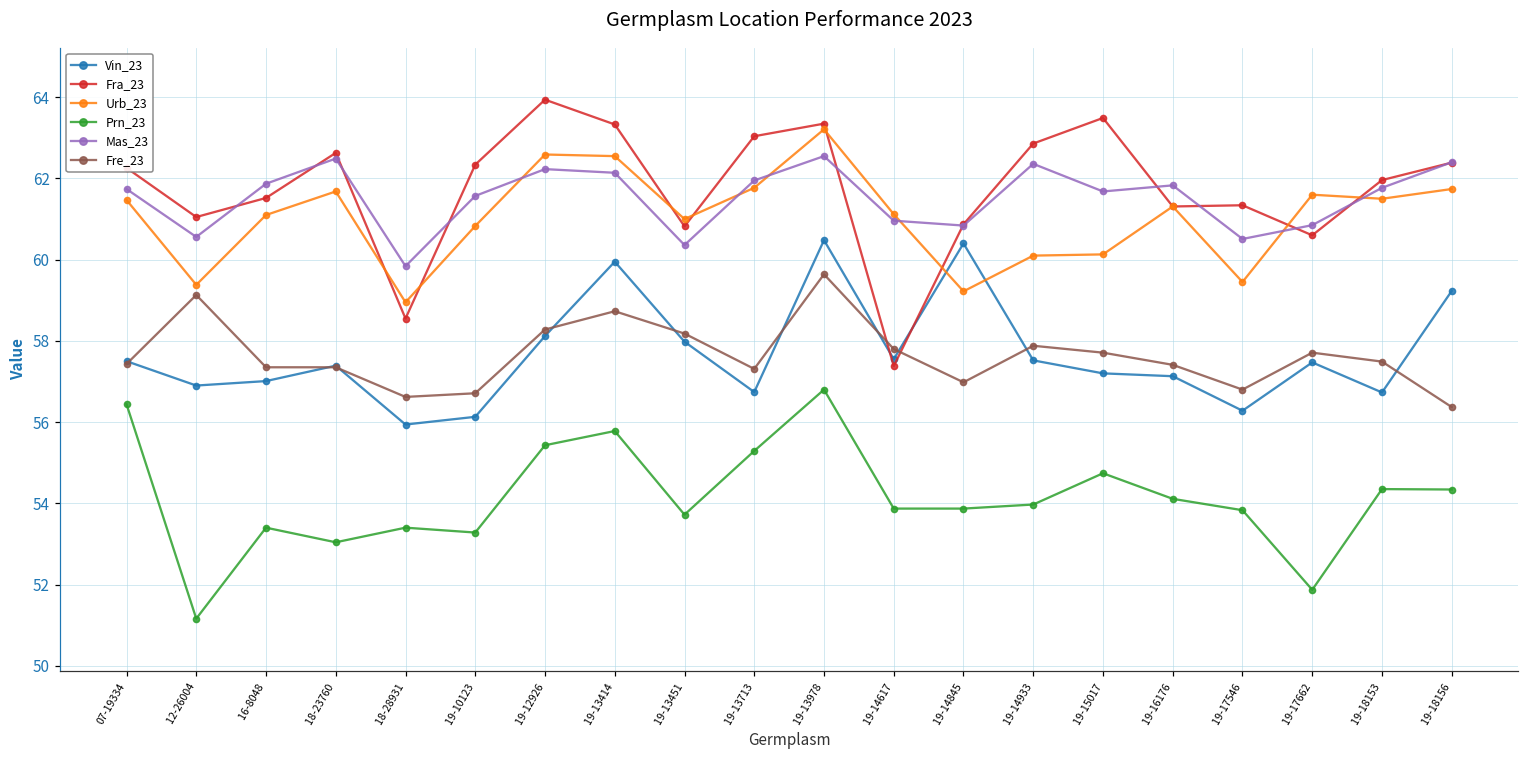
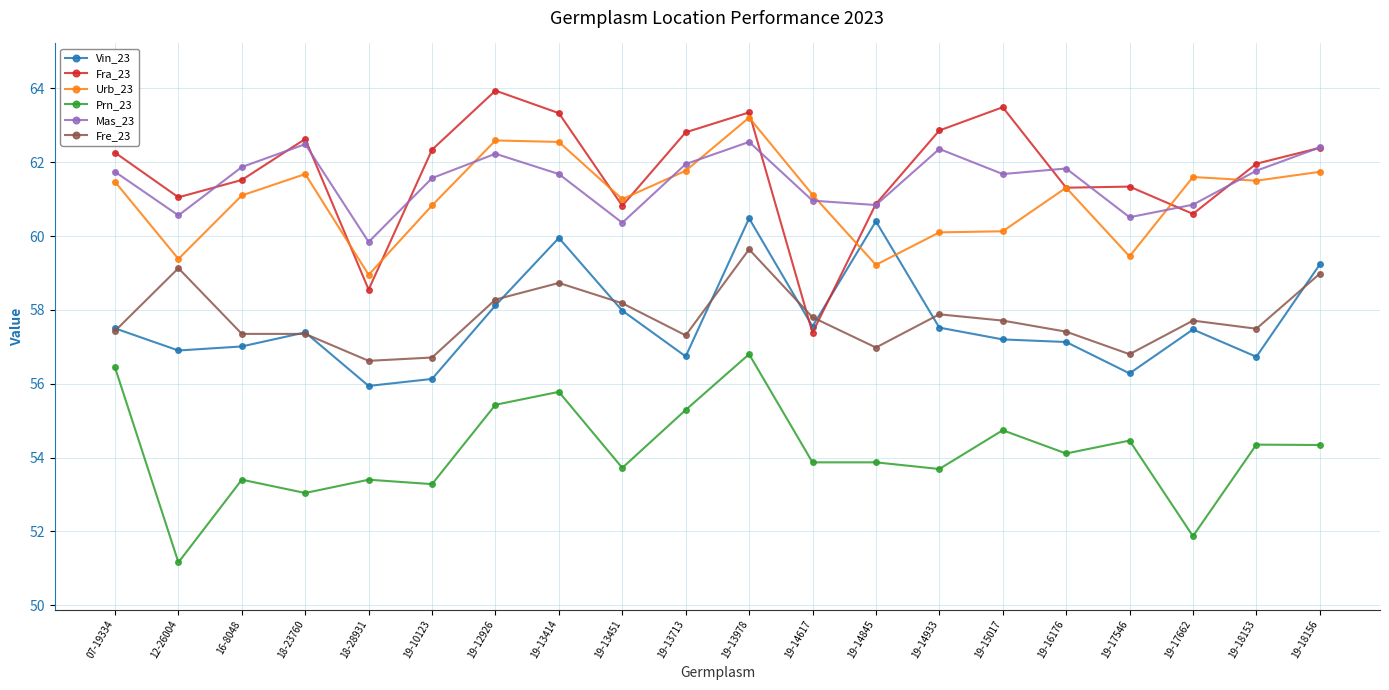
Mas_23, 19-13414: 62.1 -> 61.7
Fra_23, 19-13713: 63.0 -> 62.8
Prn_23, 19-14933: 54.0 -> 53.7
Prn_23, 19-17546: 53.8 -> 54.5
Fre_23, 19-18156: 56.4 -> 59.0
